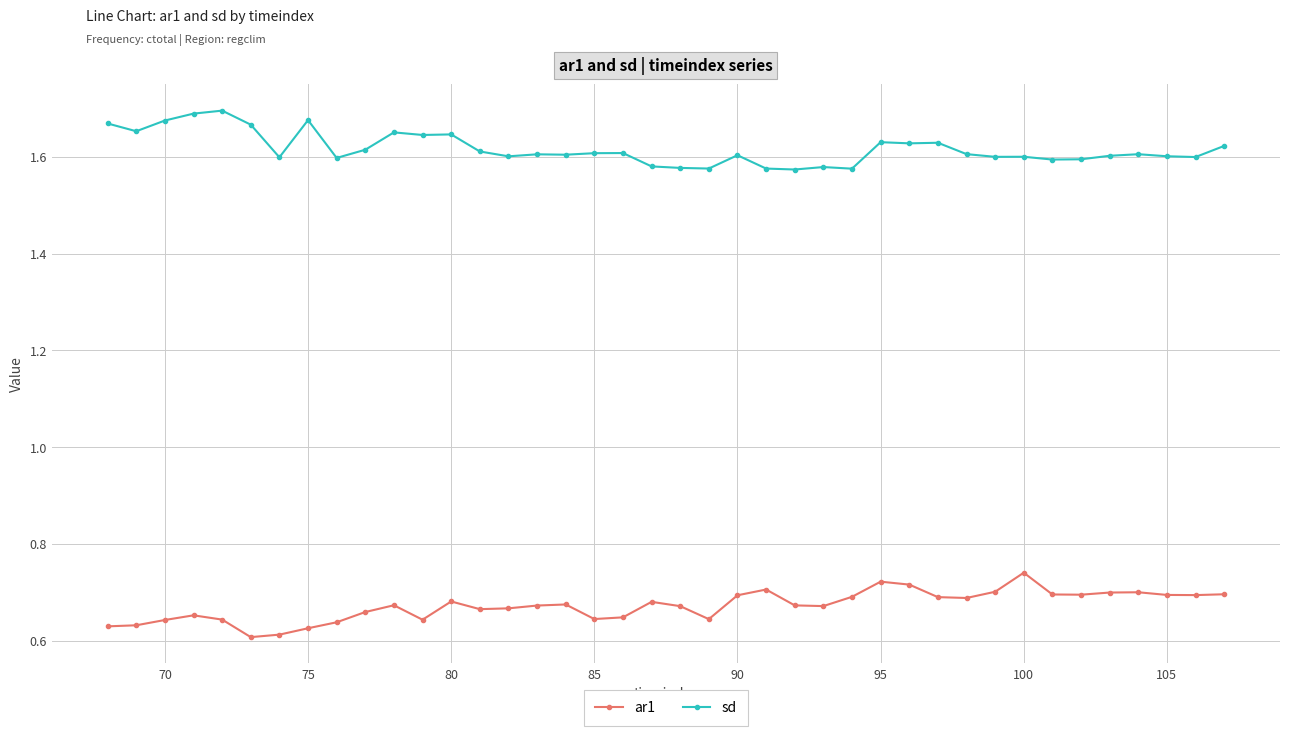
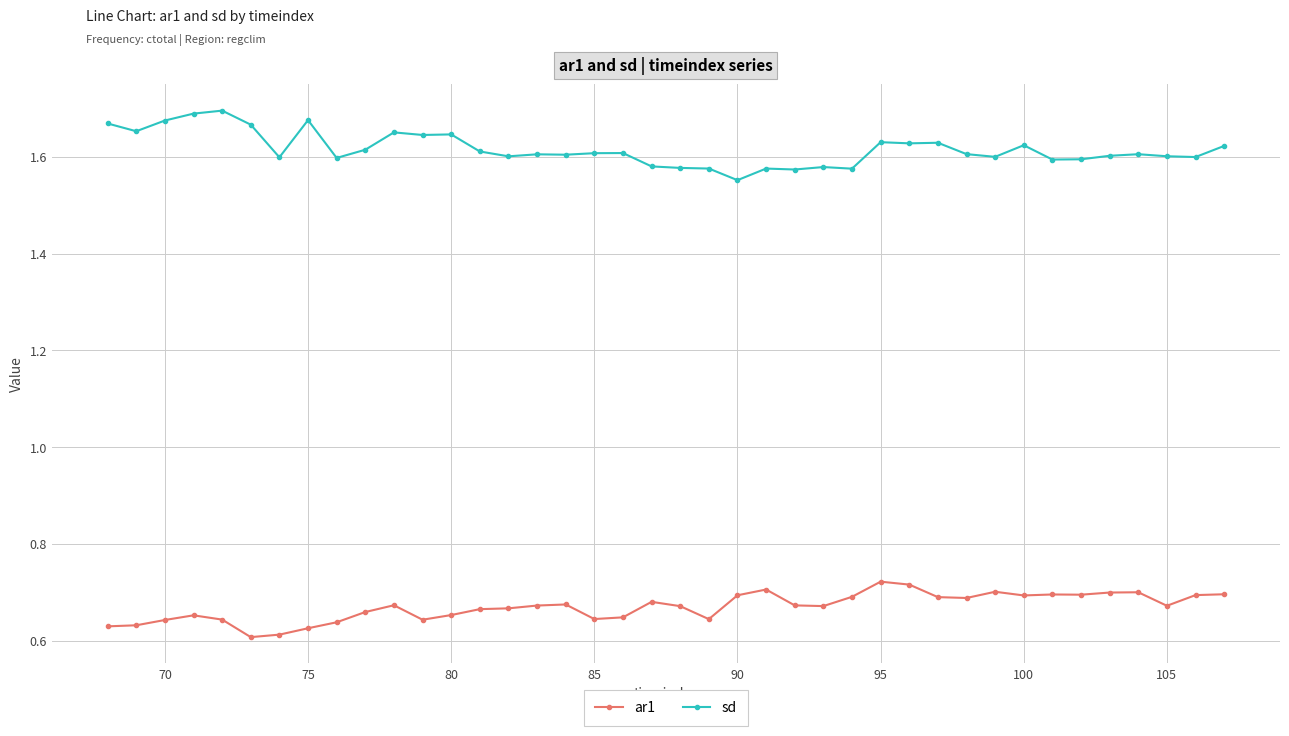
ar1, 80: 0.68 -> 0.65
sd, 90: 1.60 -> 1.55
ar1, 100: 0.74 -> 0.69
sd, 100: 1.60 -> 1.62
ar1, 105: 0.69 -> 0.67
